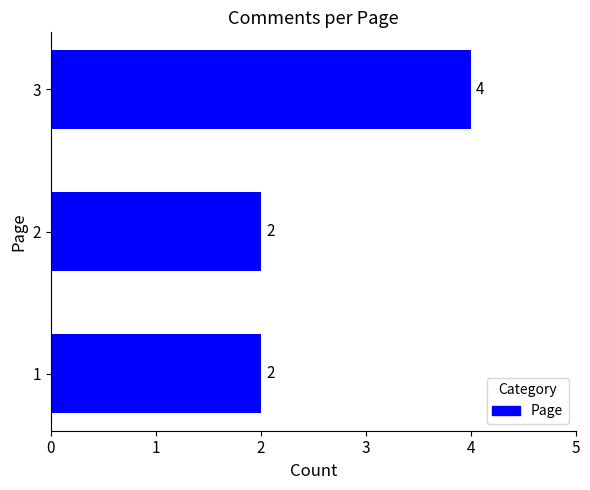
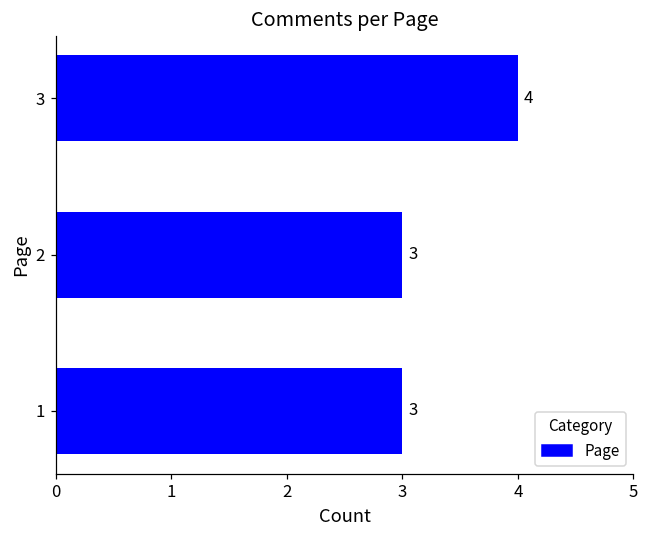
2: 2 -> 3
1: 2 -> 3
